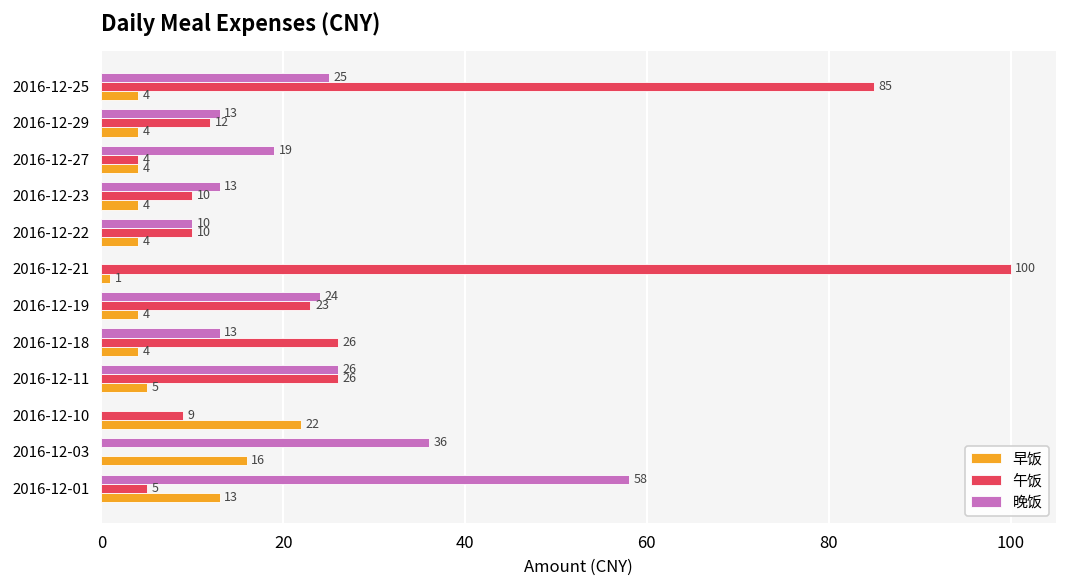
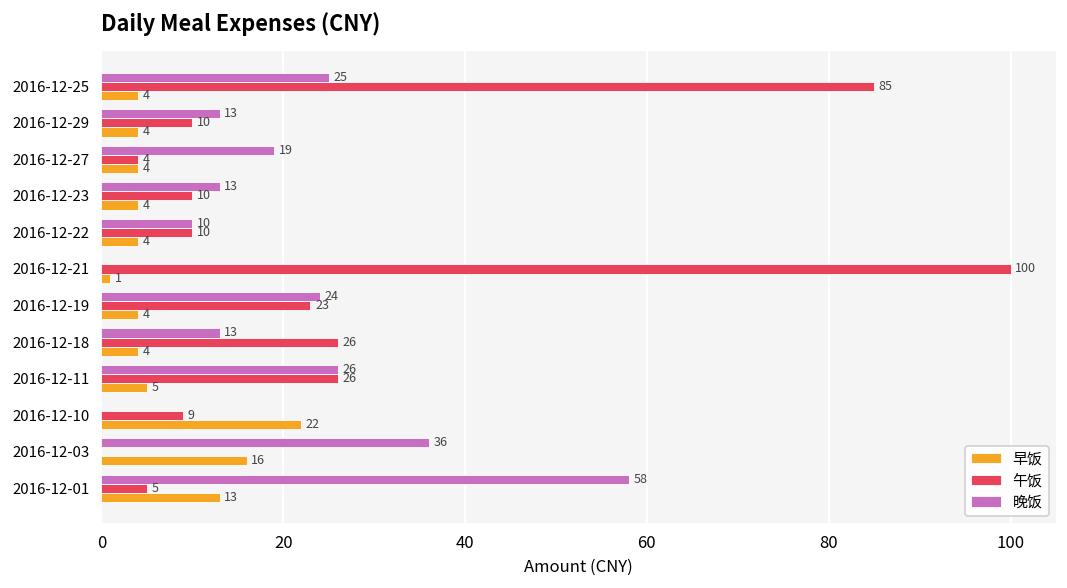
午饭, 2016-12-29: 12 -> 10
